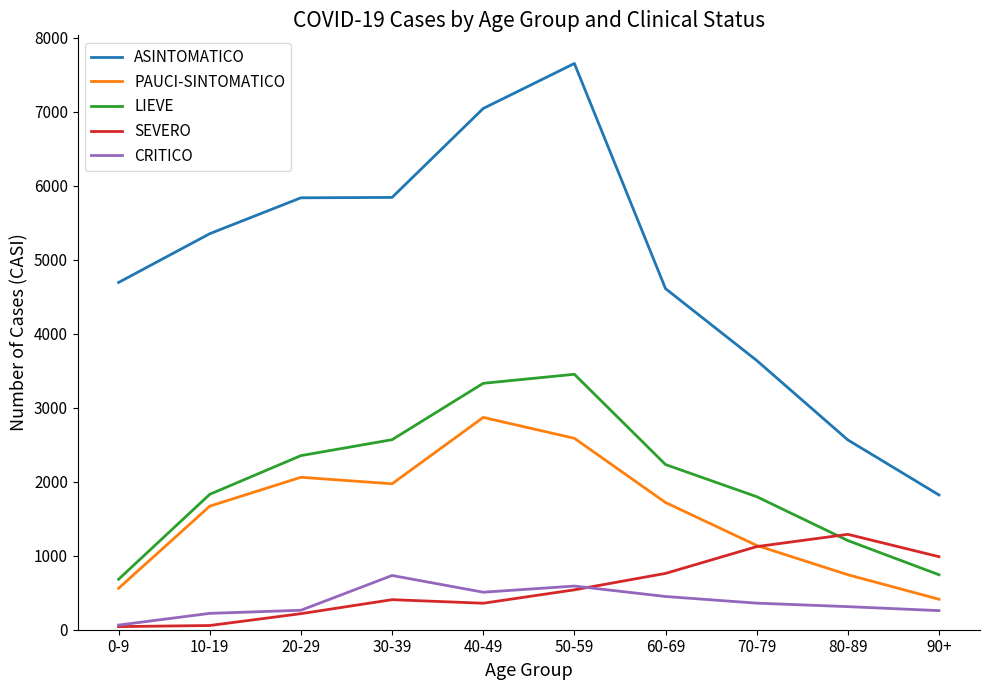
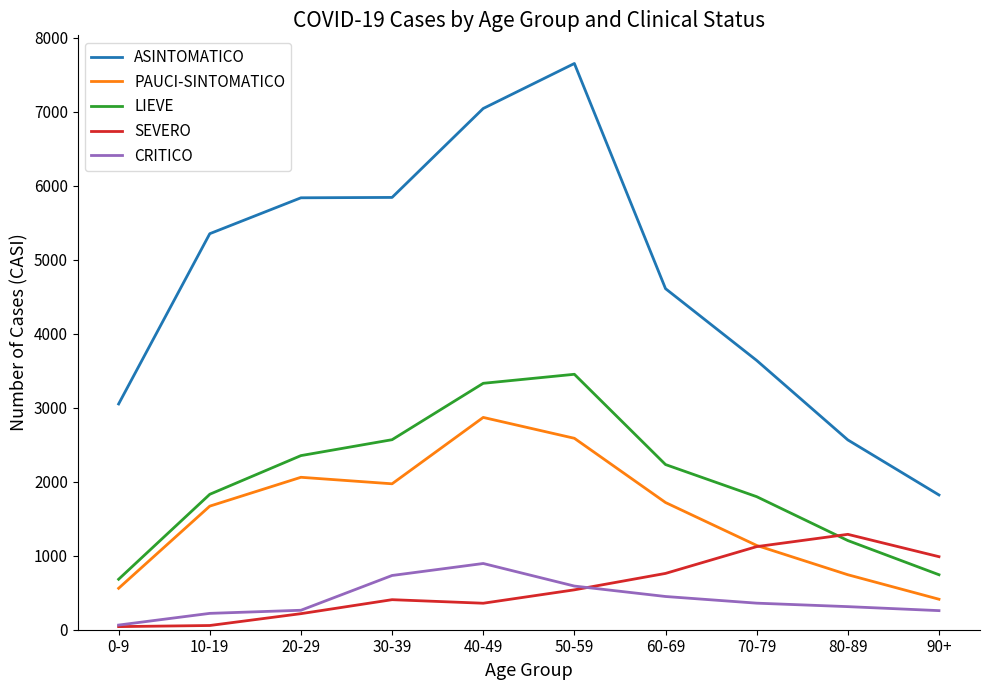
ASINTOMATICO, 0-9: 4700 -> 3100
CRITICO, 40-49: 500 -> 900
